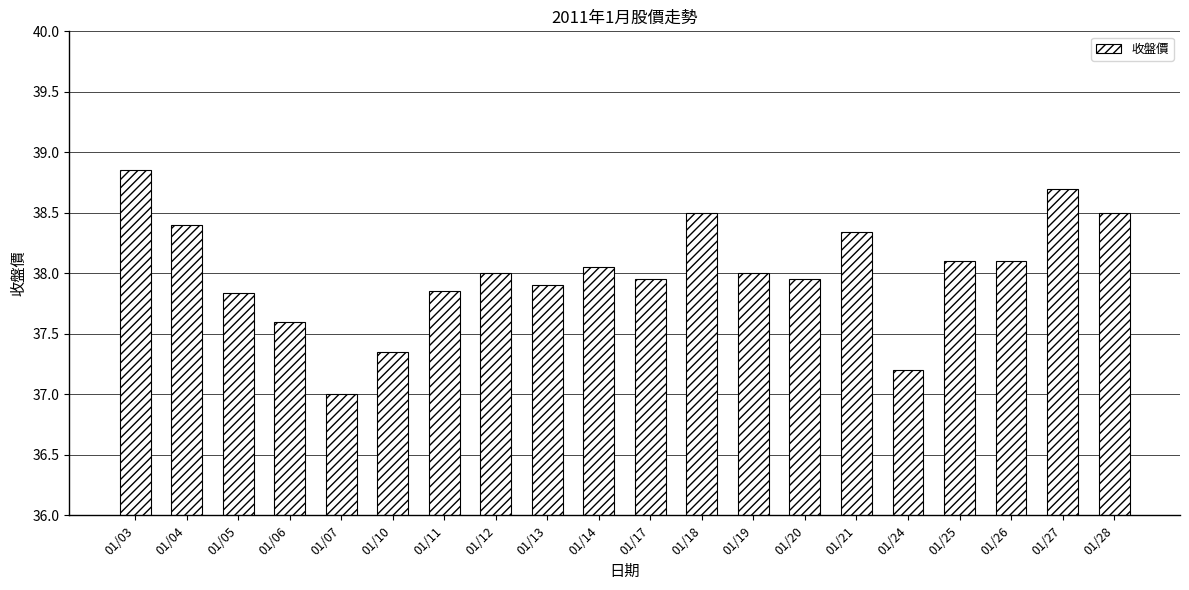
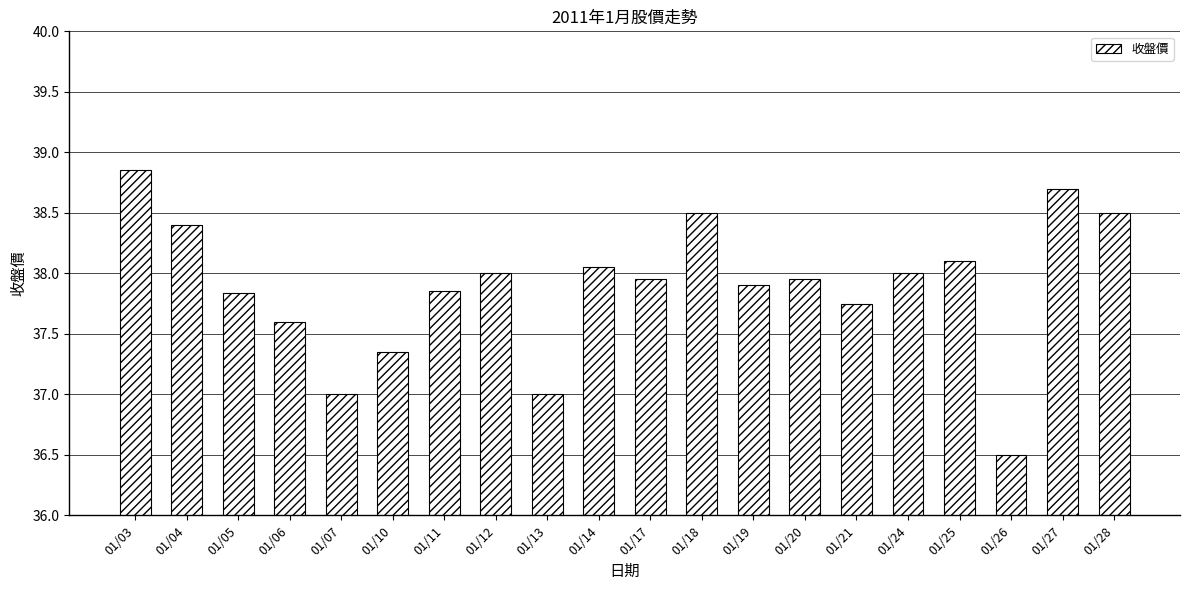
01/13: 37.9 -> 37.0
01/19: 38.0 -> 37.9
01/21: 38.34 -> 37.75
01/24: 37.2 -> 38.0
01/26: 38.1 -> 36.5
